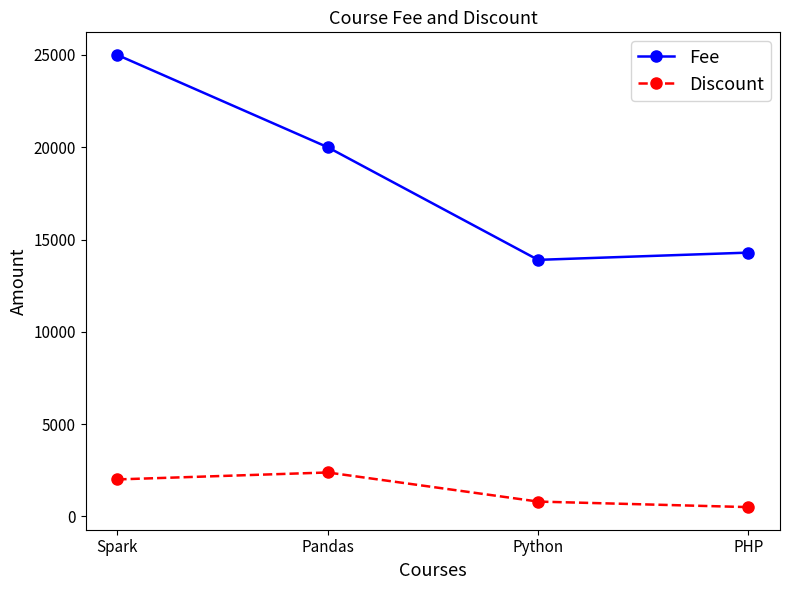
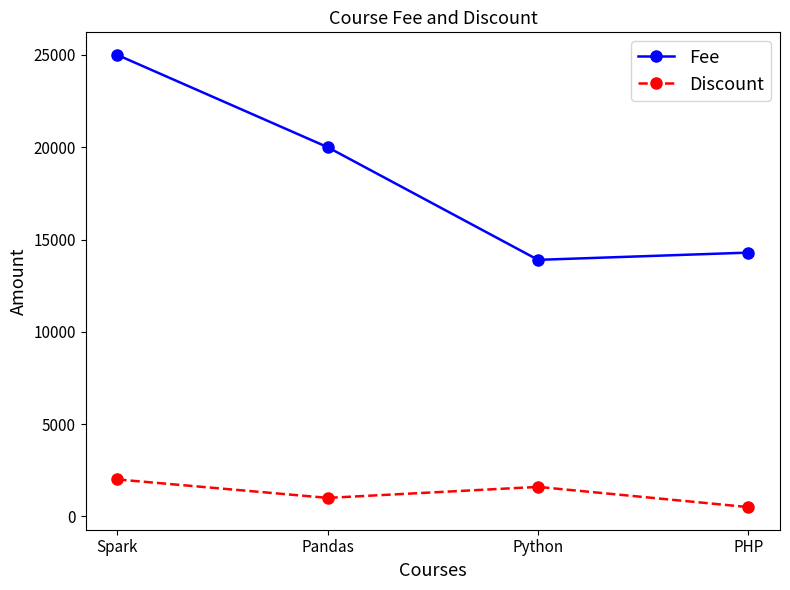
Discount, Pandas: 2400 -> 1000
Discount, Python: 800 -> 1600
